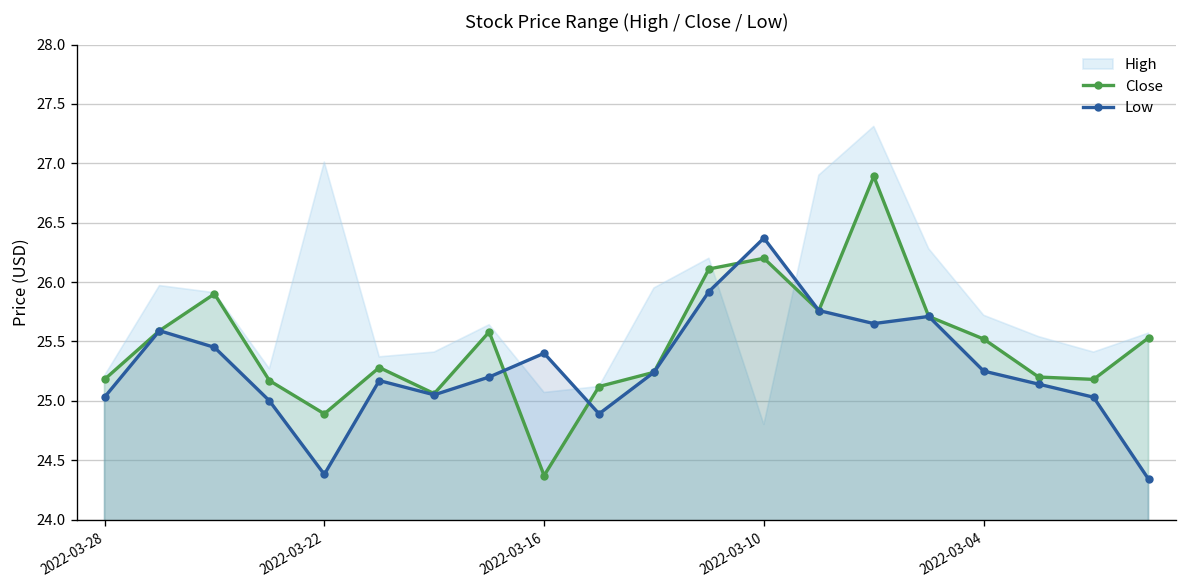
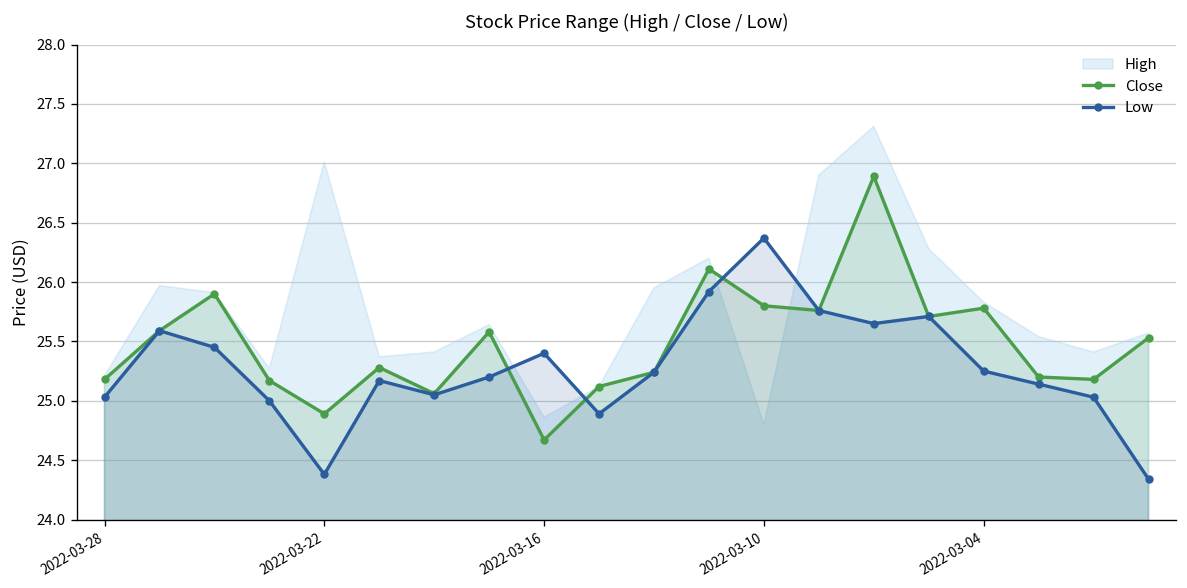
Close, 2022-03-16: 24.4 -> 24.7
High, 2022-03-16: 25.1 -> 24.9
Close, 2022-03-10: 26.2 -> 25.8
Close, 2022-03-04: 25.5 -> 25.8
High, 2022-03-04: 25.7 -> 25.8
